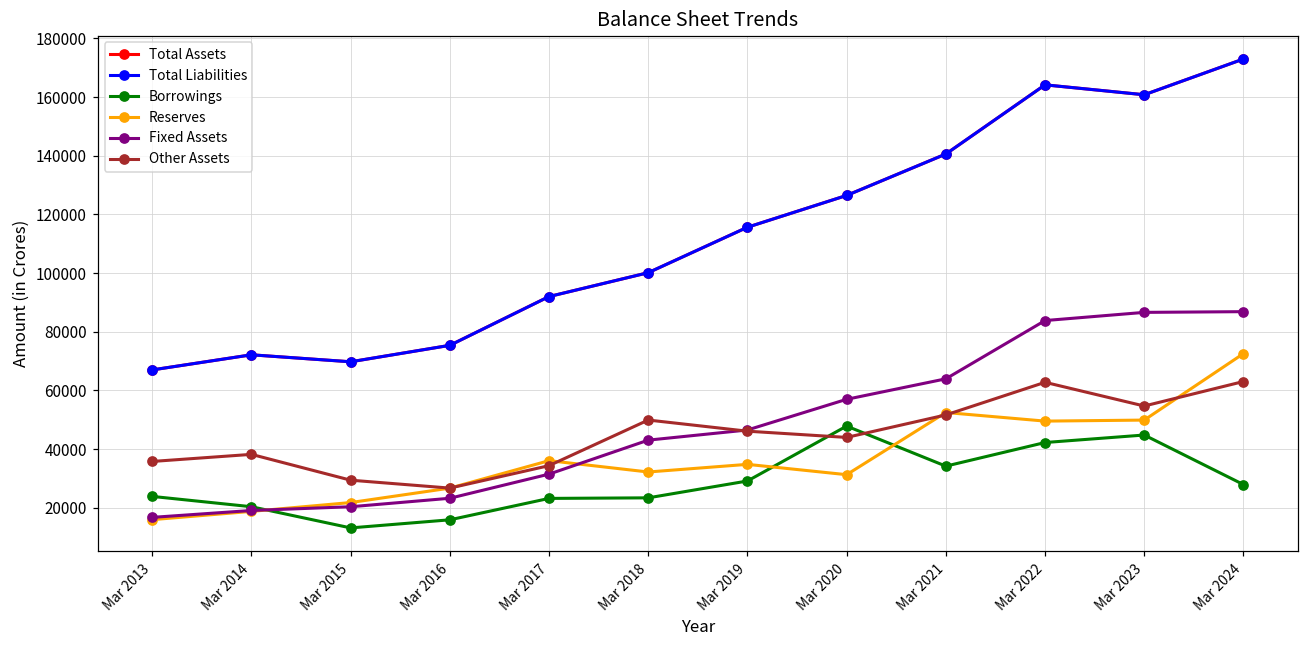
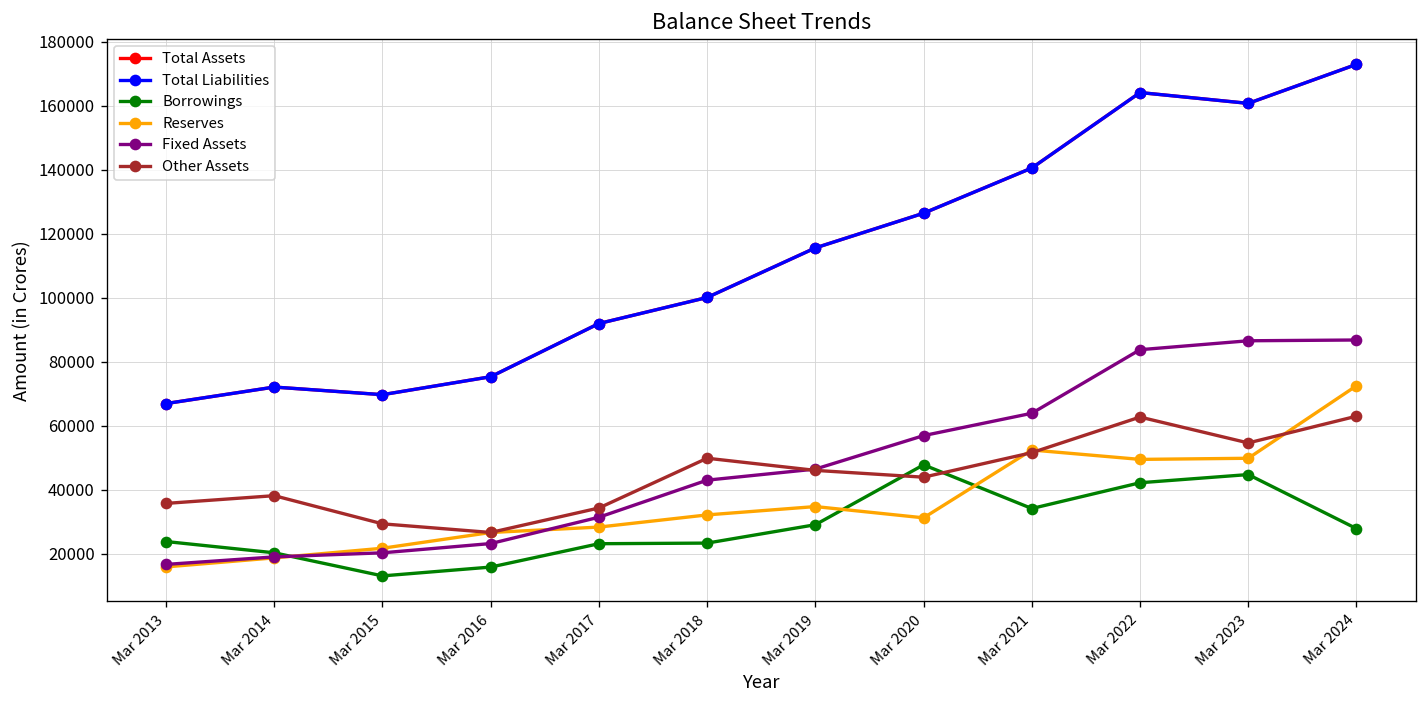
Reserves, Mar 2017: 36000 -> 28000
